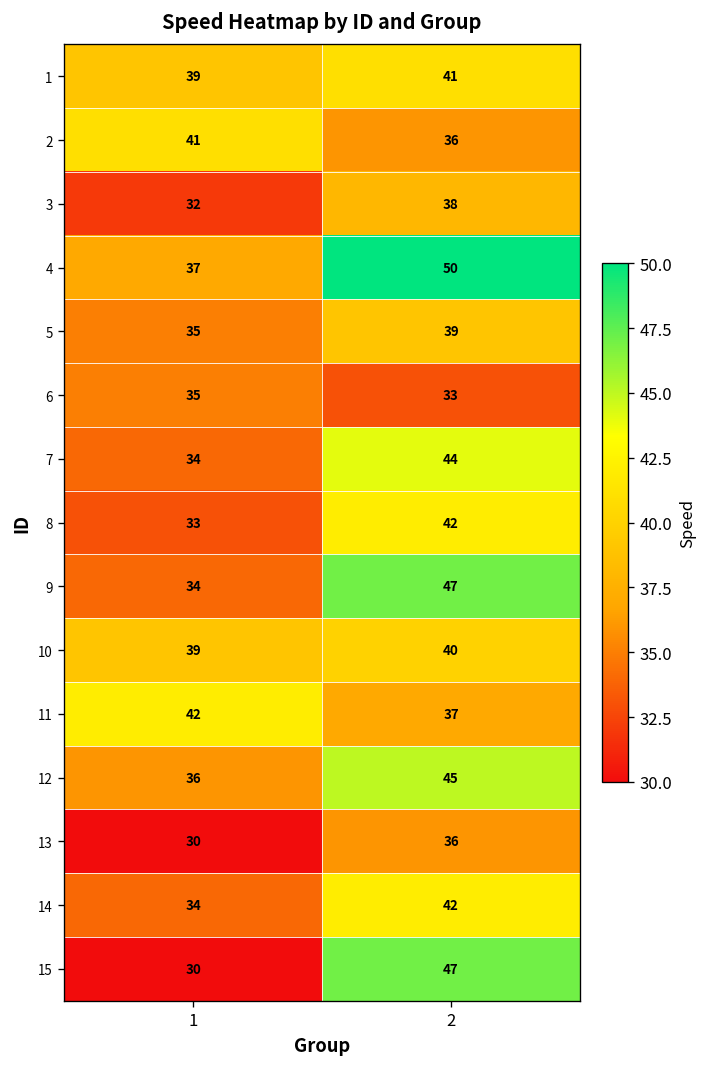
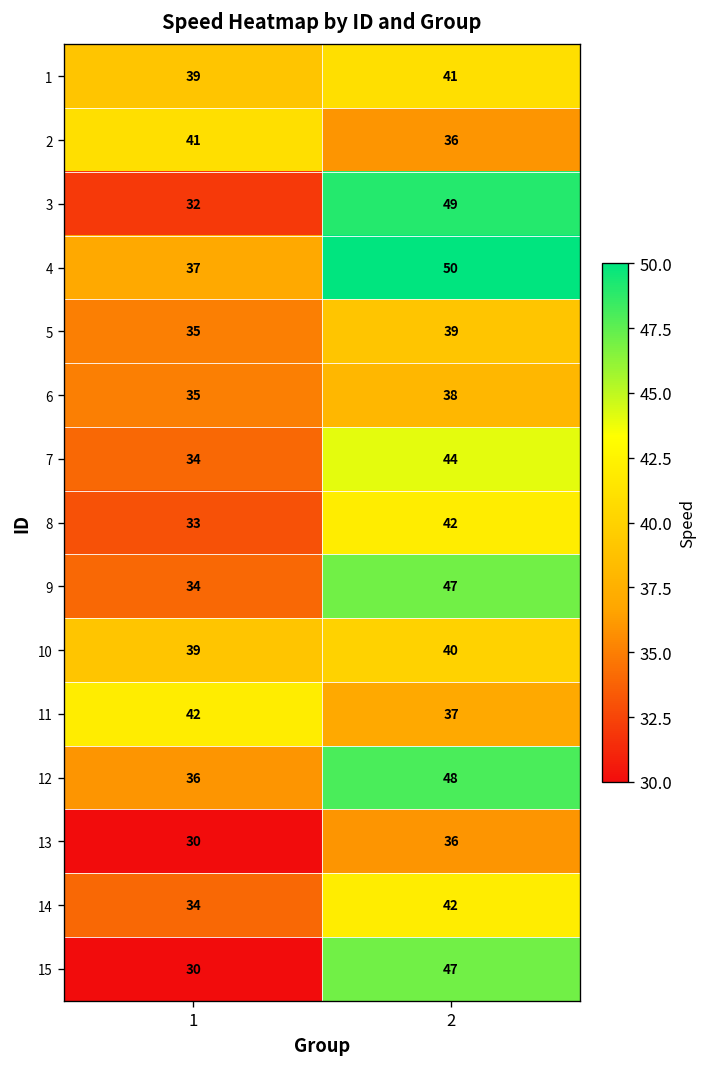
3, 2: 38 -> 49
6, 2: 33 -> 38
12, 2: 45 -> 48
